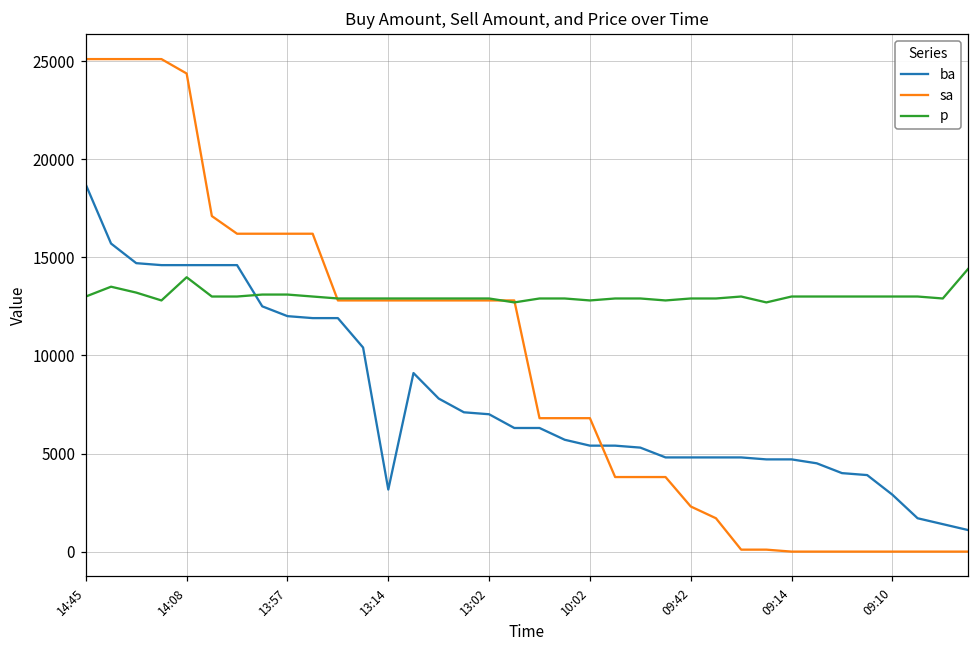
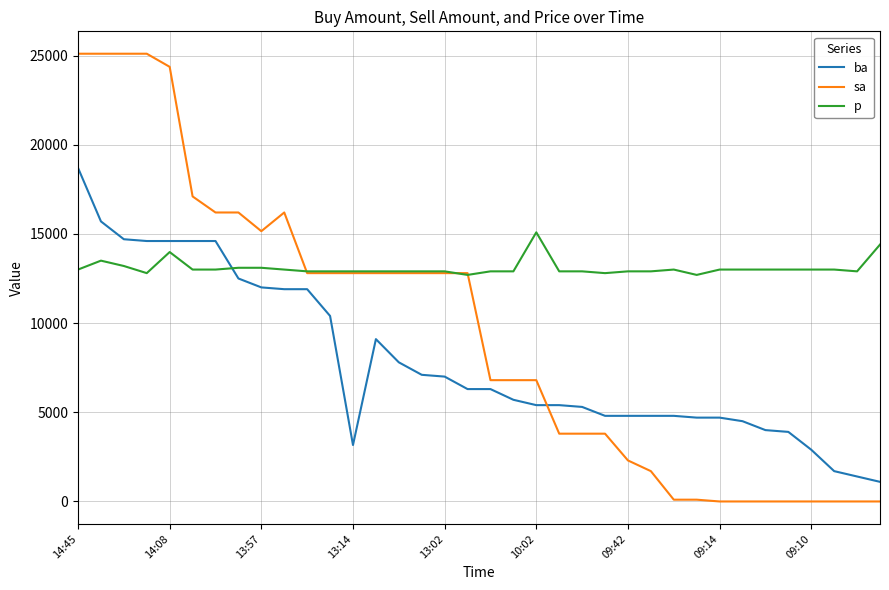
sa, 13:57: 16200 -> 15200
p, 10:02: 12800 -> 15100
